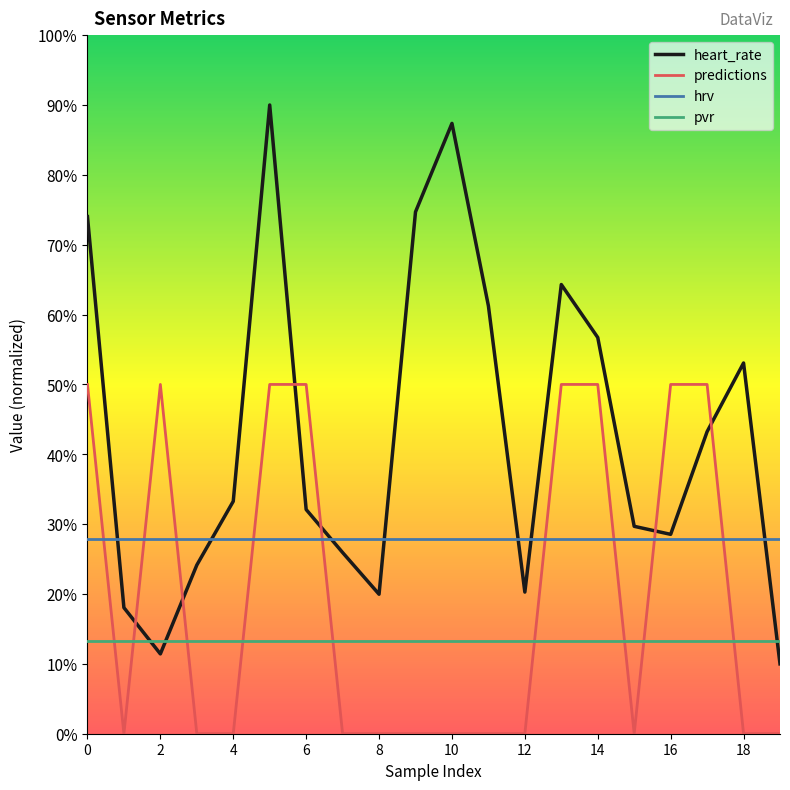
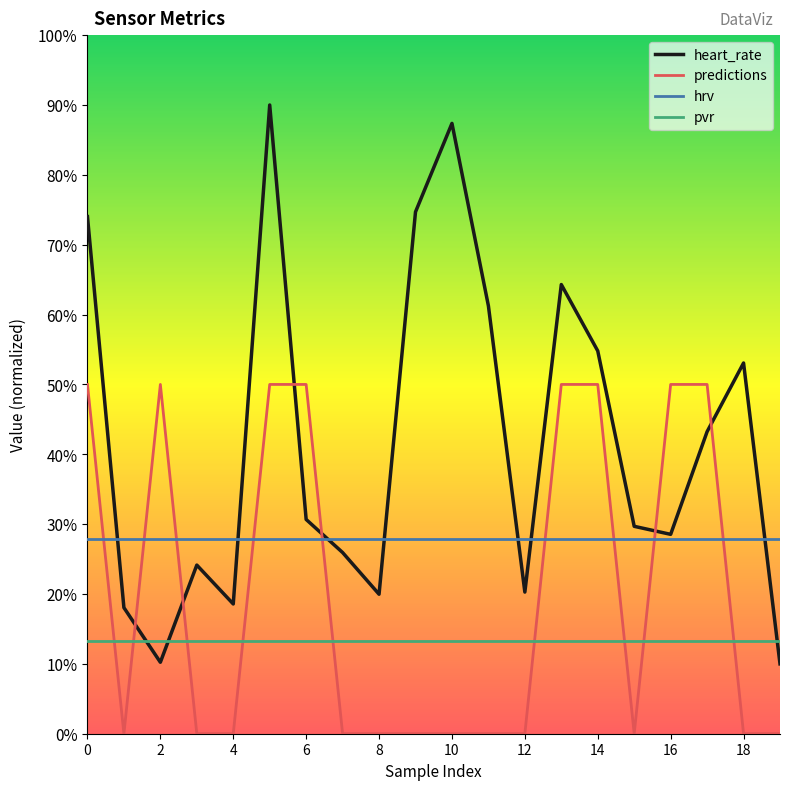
heart_rate, 2: 11% -> 10%
heart_rate, 4: 33% -> 19%
heart_rate, 6: 32% -> 31%
heart_rate, 14: 57% -> 55%
